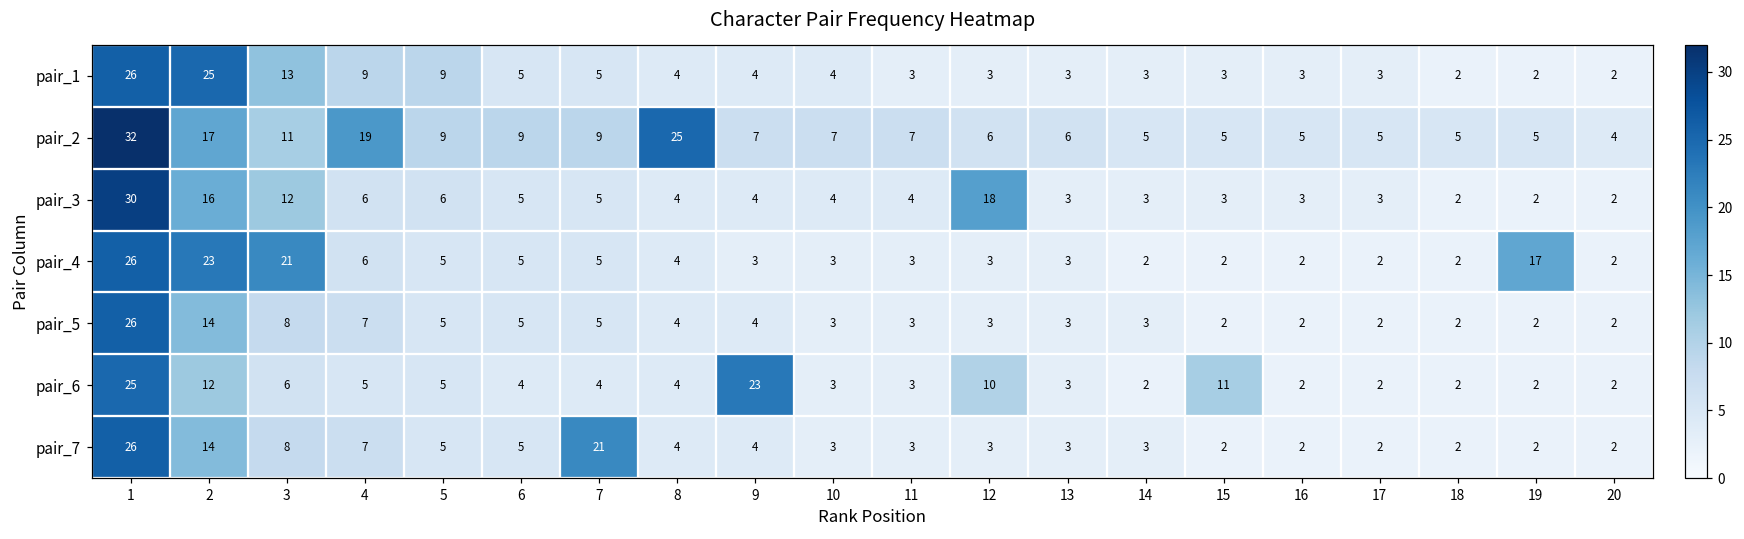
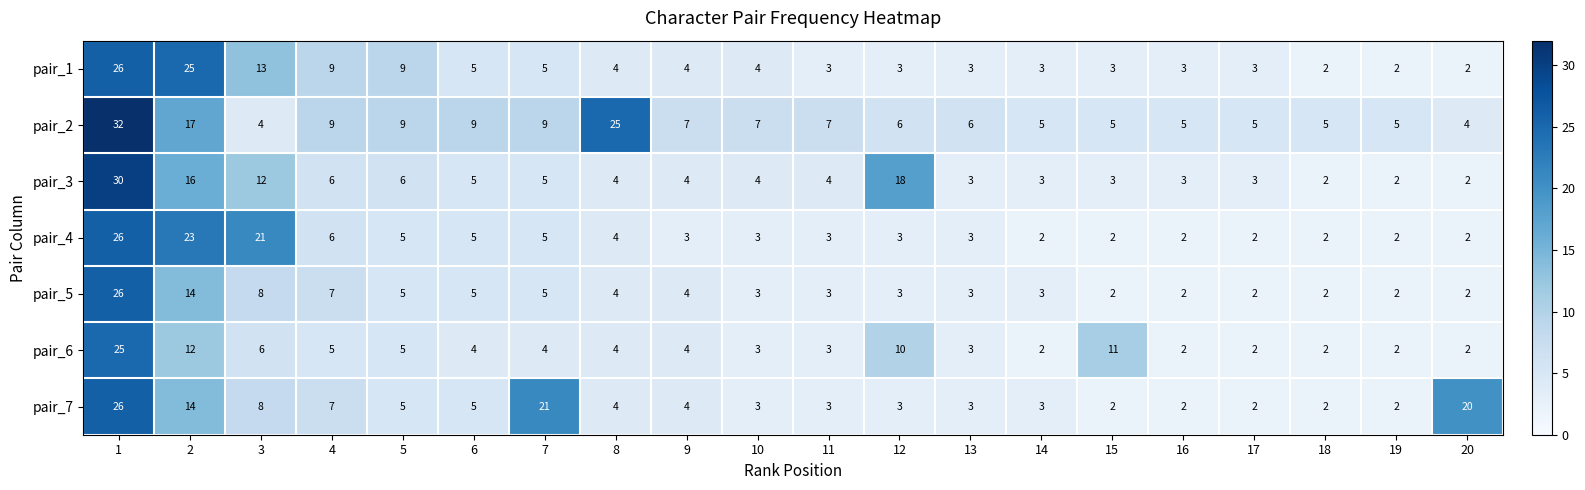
pair_2, 3: 11 -> 4
pair_2, 4: 19 -> 9
pair_4, 19: 17 -> 2
pair_6, 9: 23 -> 4
pair_7, 20: 2 -> 20
